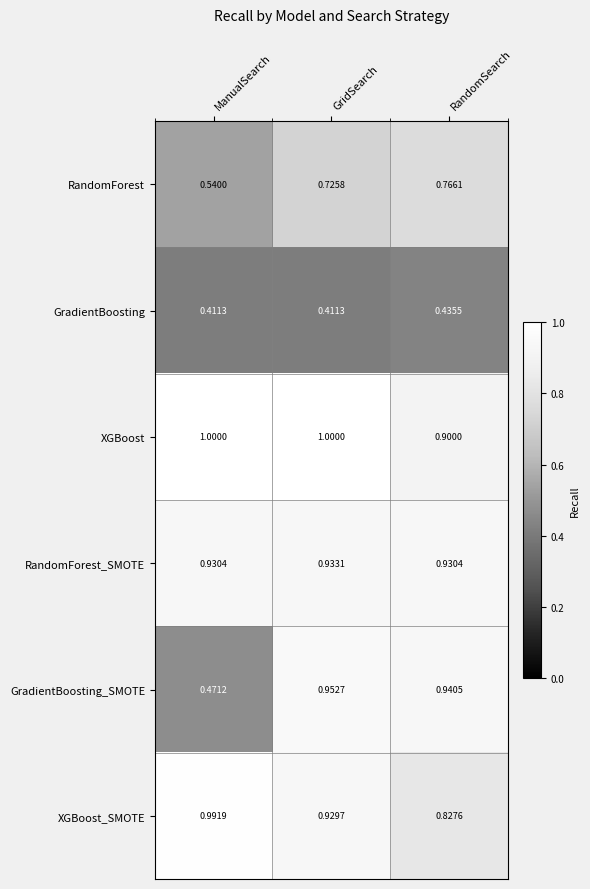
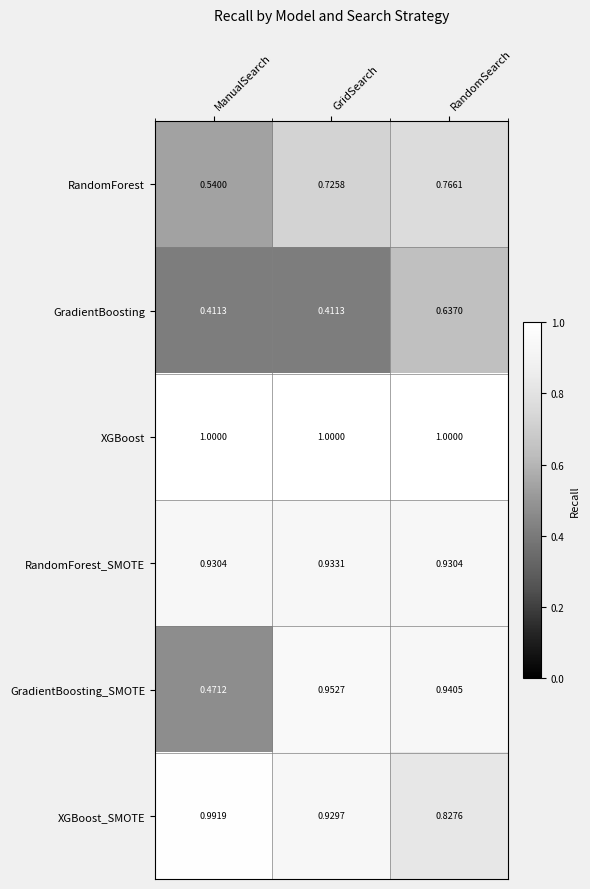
GradientBoosting, RandomSearch: 0.4355 -> 0.6370
XGBoost, RandomSearch: 0.9000 -> 1.0000
